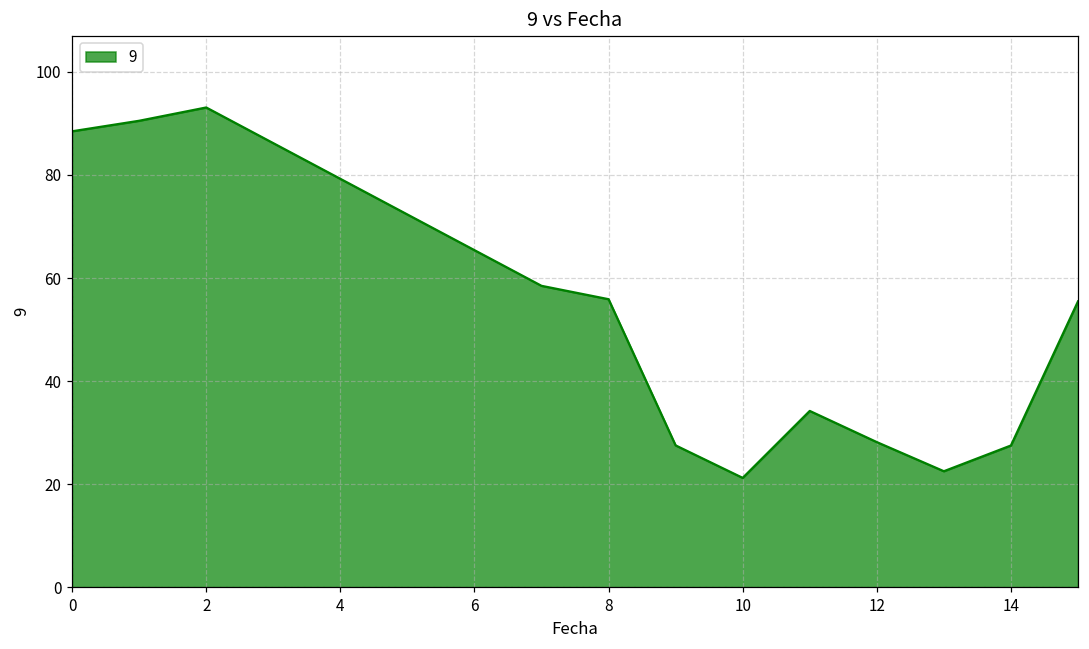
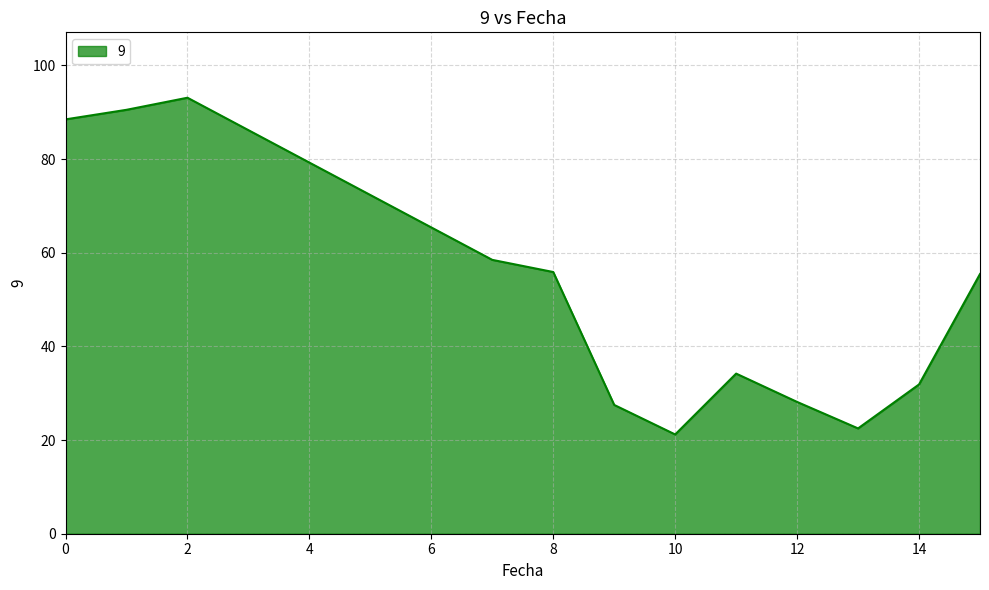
14: 27 -> 32
